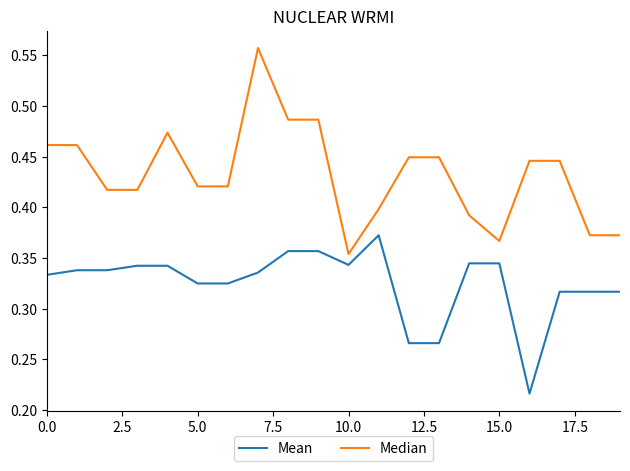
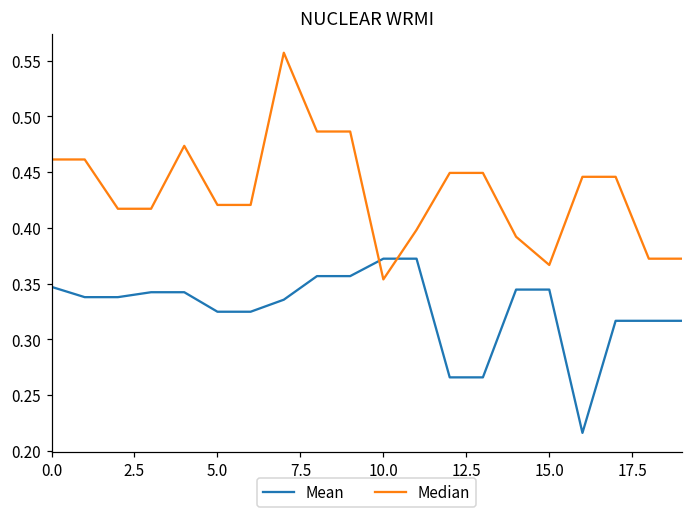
Mean, 0.0: 0.333 -> 0.347
Mean, 10.0: 0.343 -> 0.372
